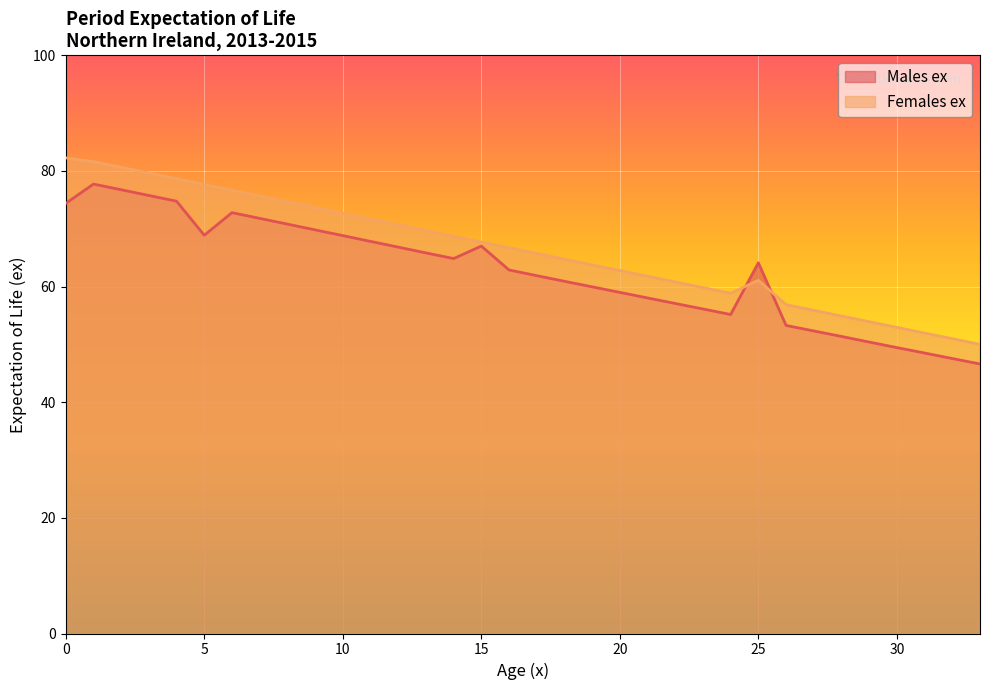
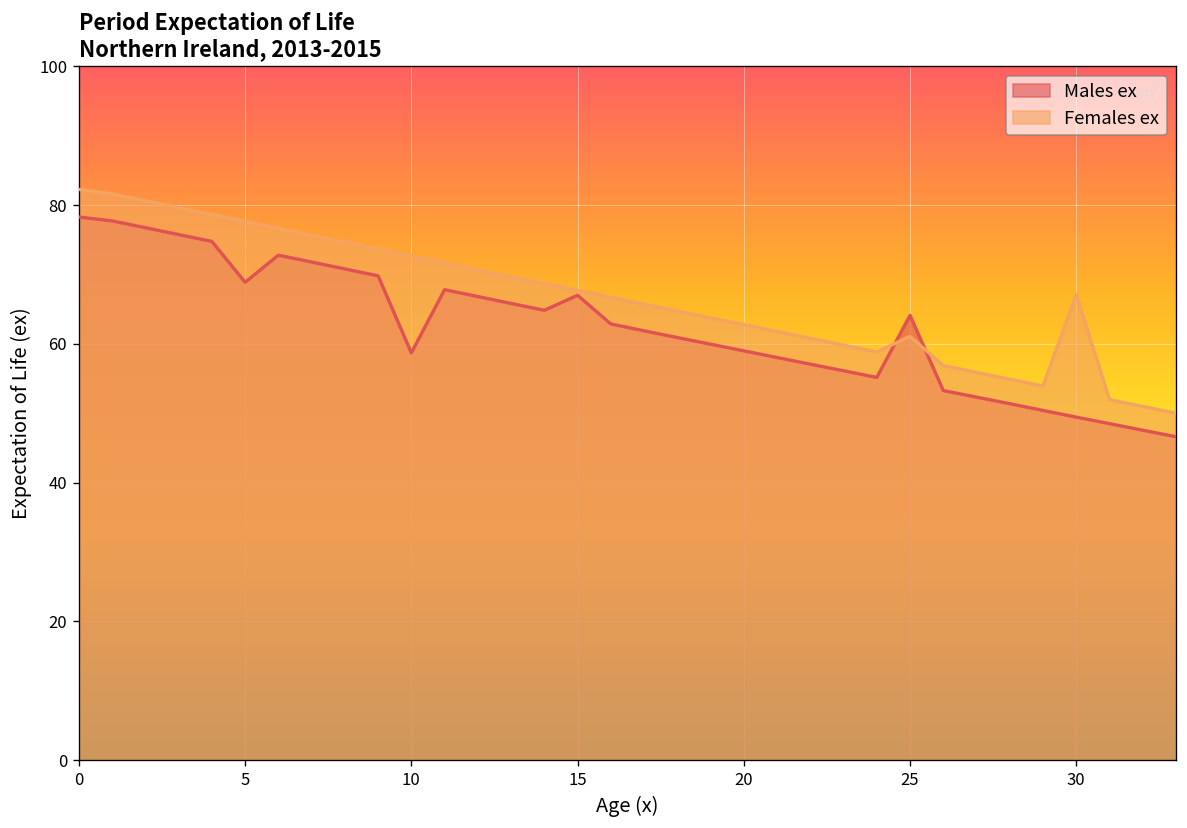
Males ex, 0: 74 -> 78
Males ex, 10: 69 -> 59
Females ex, 30: 53 -> 67
